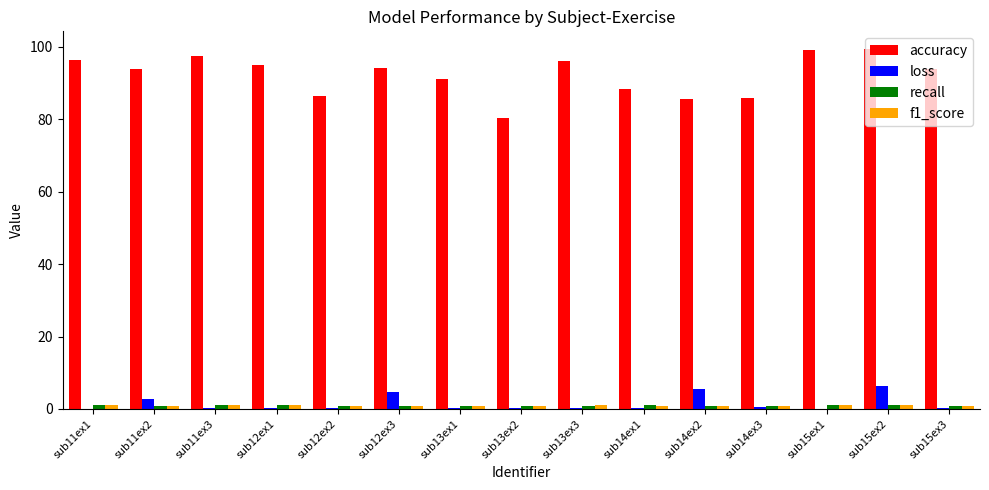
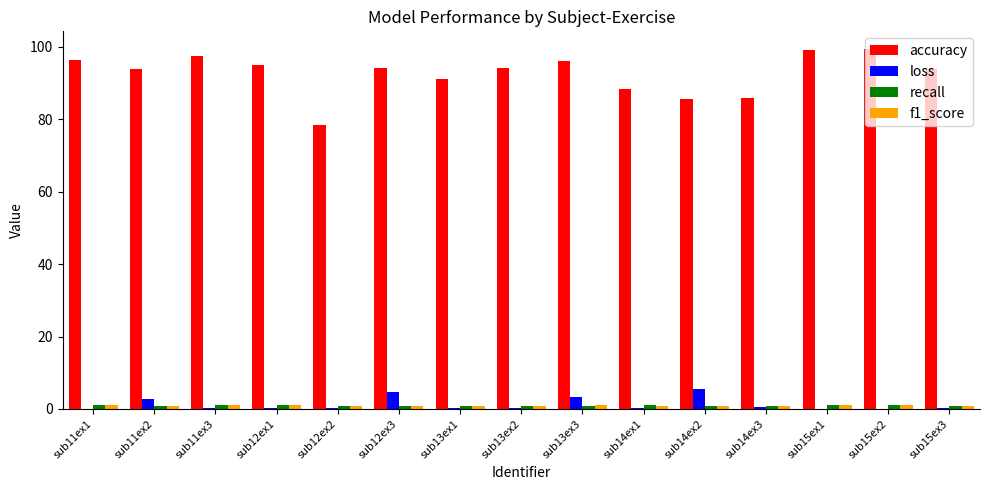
accuracy, sub12ex2: 86 -> 78
accuracy, sub13ex2: 80 -> 94
loss, sub13ex3: 0 -> 3
loss, sub15ex2: 6 -> 0
